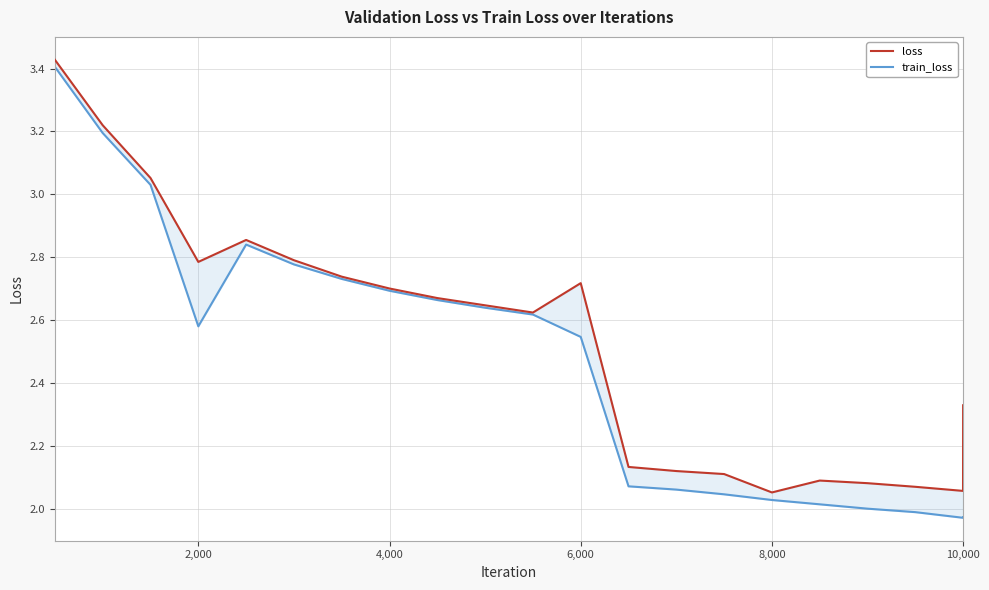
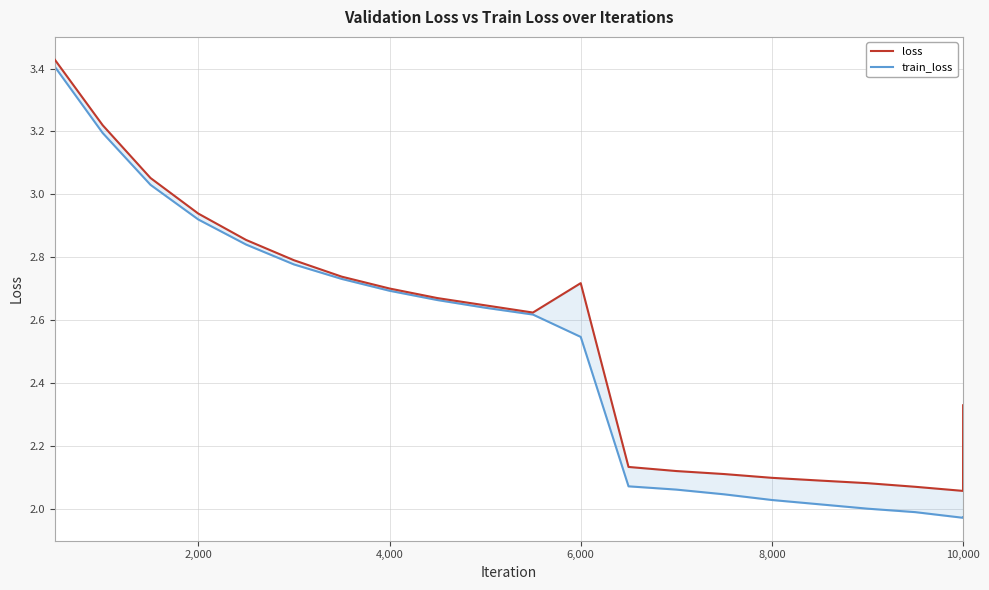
loss, 2,000: 2.78 -> 2.94
train_loss, 2,000: 2.58 -> 2.92
loss, 8,000: 2.05 -> 2.10
